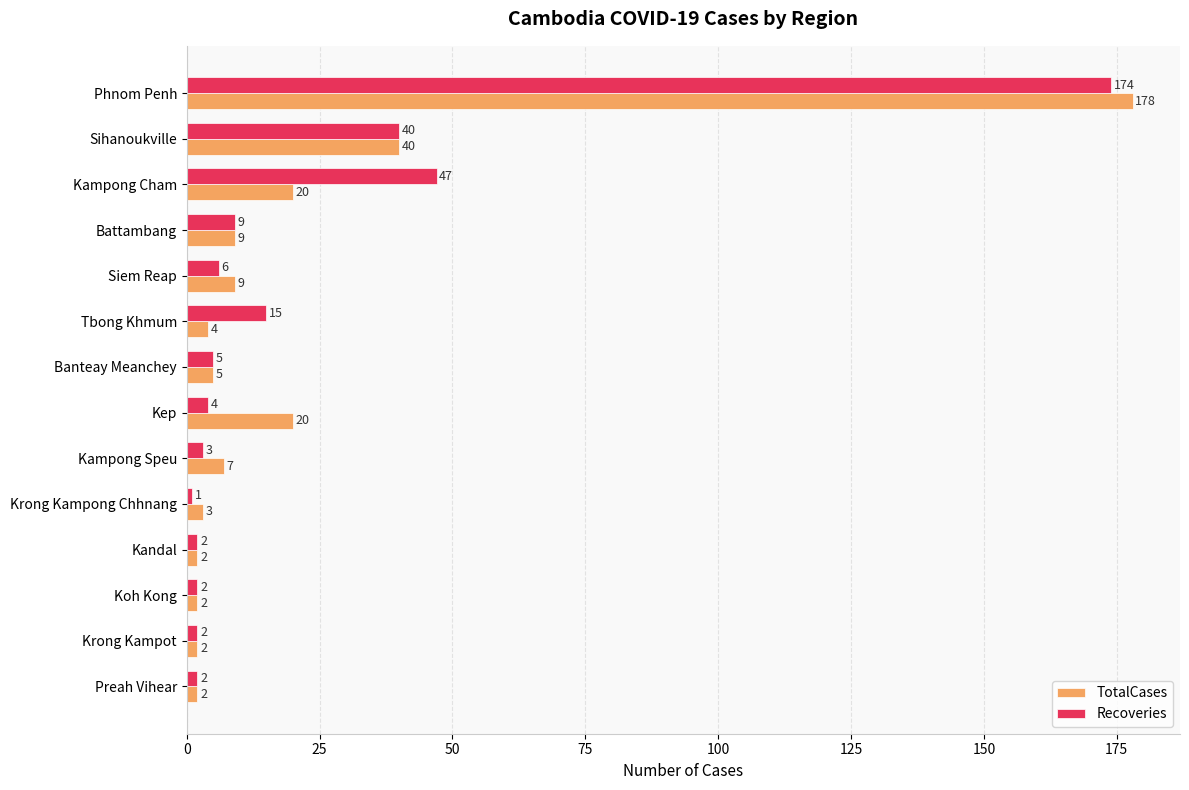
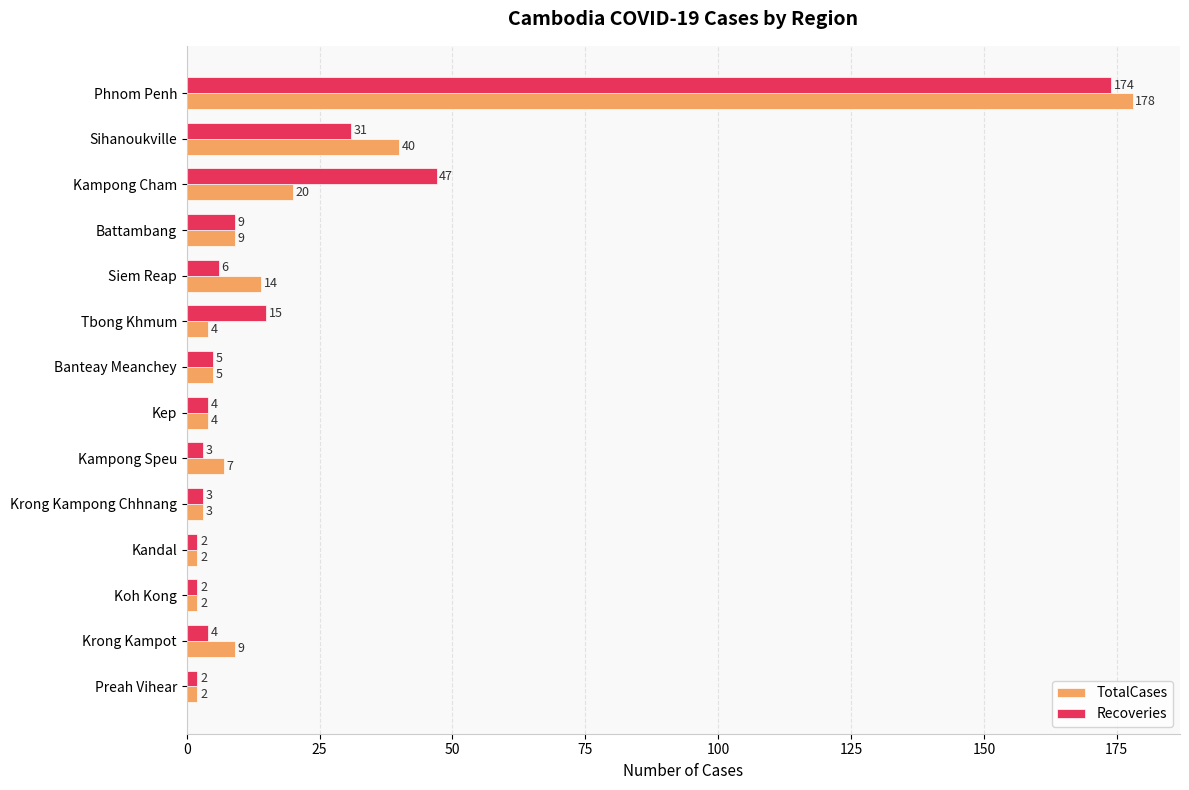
Recoveries, Sihanoukville: 40 -> 31
TotalCases, Siem Reap: 9 -> 14
TotalCases, Kep: 20 -> 4
Recoveries, Krong Kampong Chhnang: 1 -> 3
Recoveries, Krong Kampot: 2 -> 4
TotalCases, Krong Kampot: 2 -> 9
